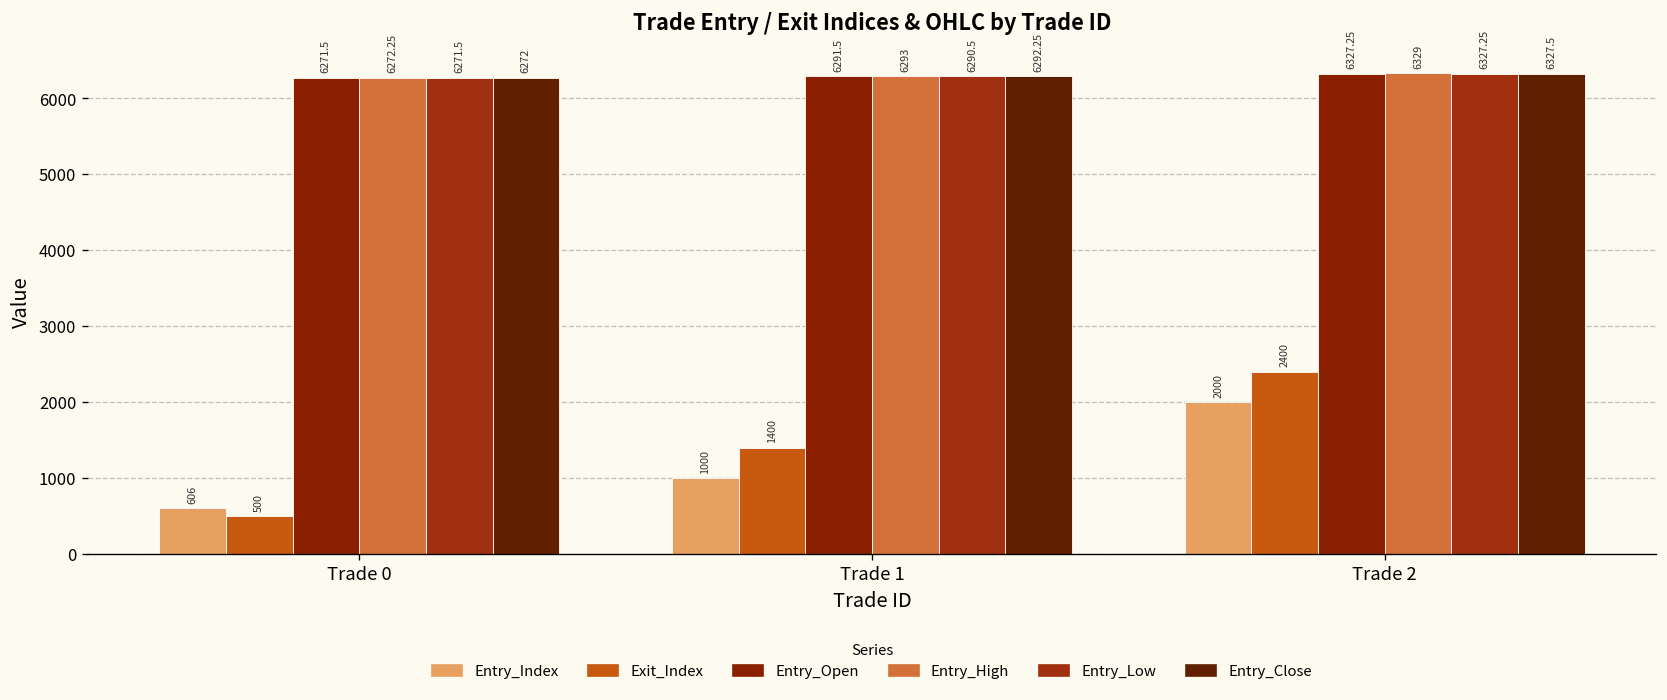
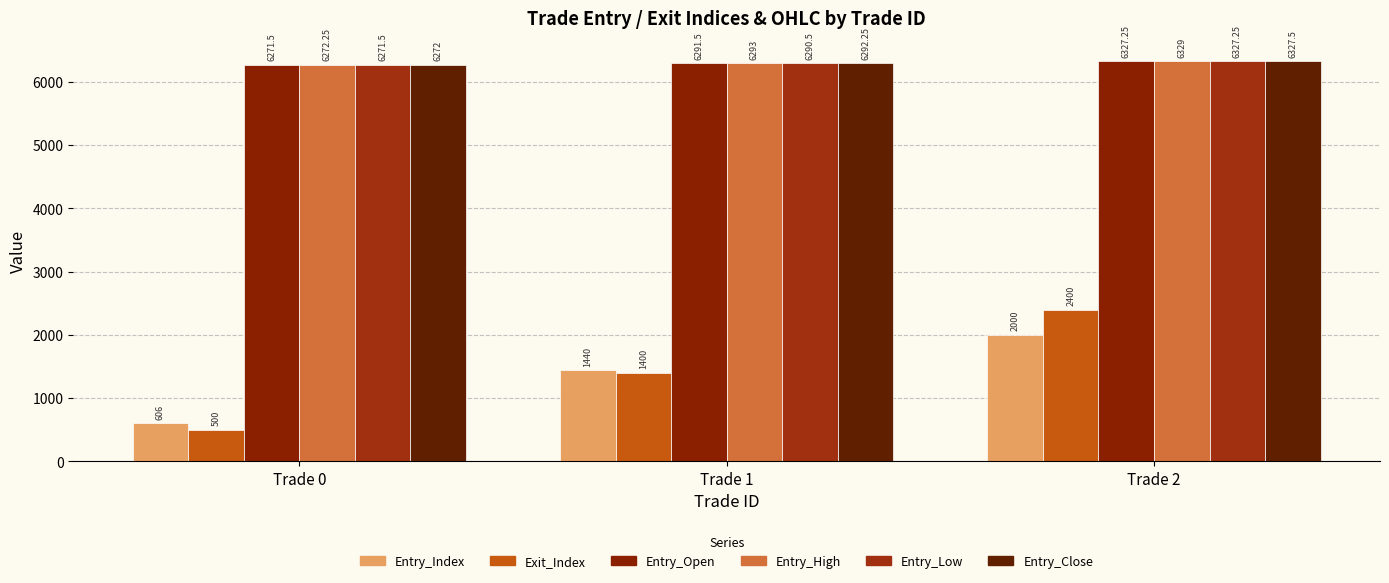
Entry_Index, Trade 1: 1000 -> 1440
